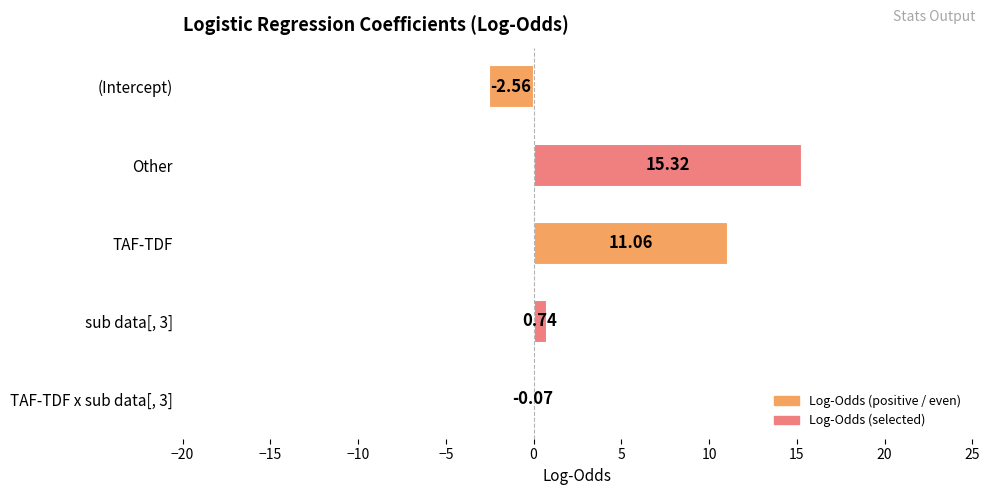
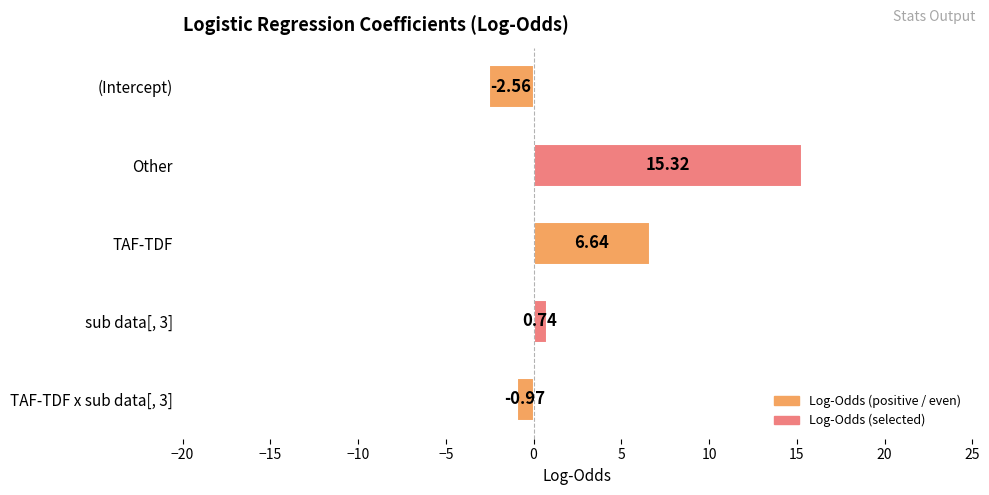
TAF-TDF: 11.06 -> 6.64
TAF-TDF x sub data[, 3]: -0.07 -> -0.97
